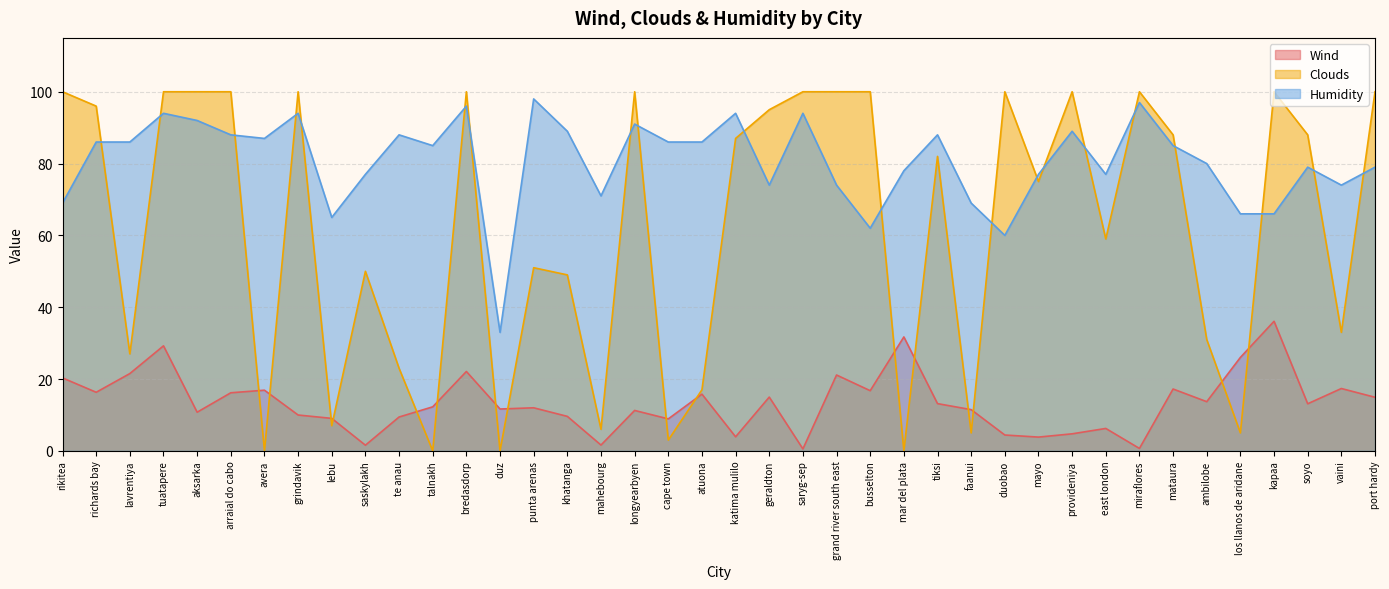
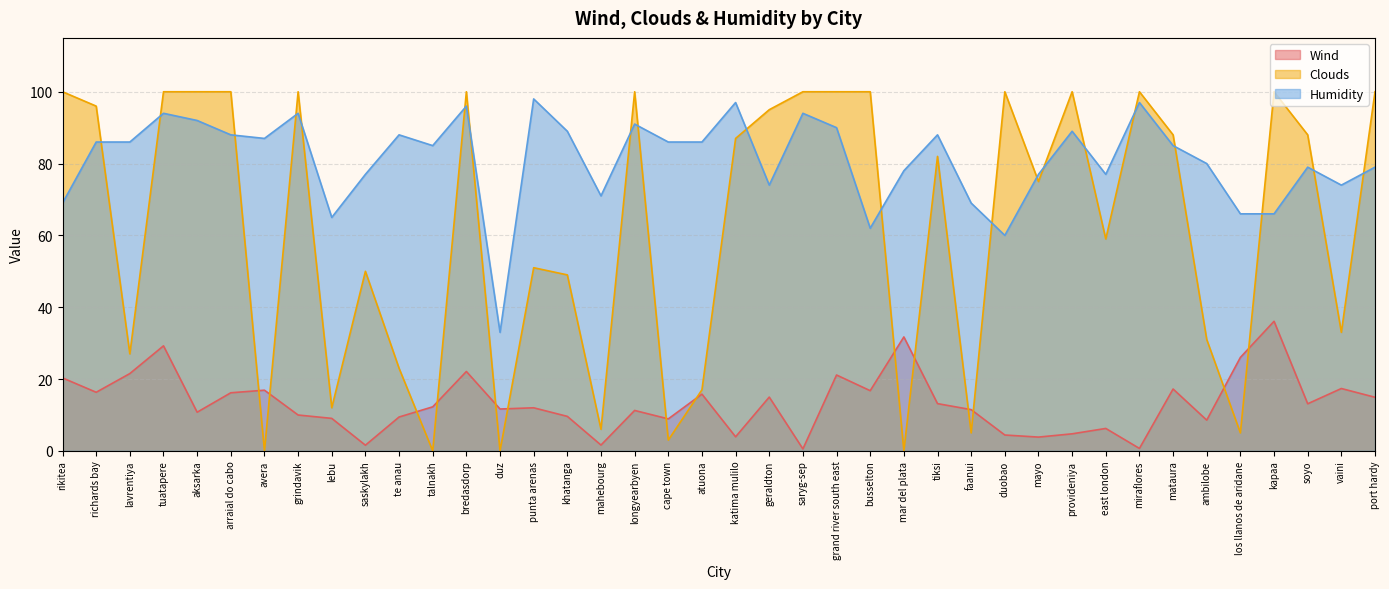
Clouds, lebu: 7 -> 12
Humidity, katima mulilo: 94 -> 97
Humidity, grand river south east: 74 -> 90
Wind, ambilobe: 14 -> 9
